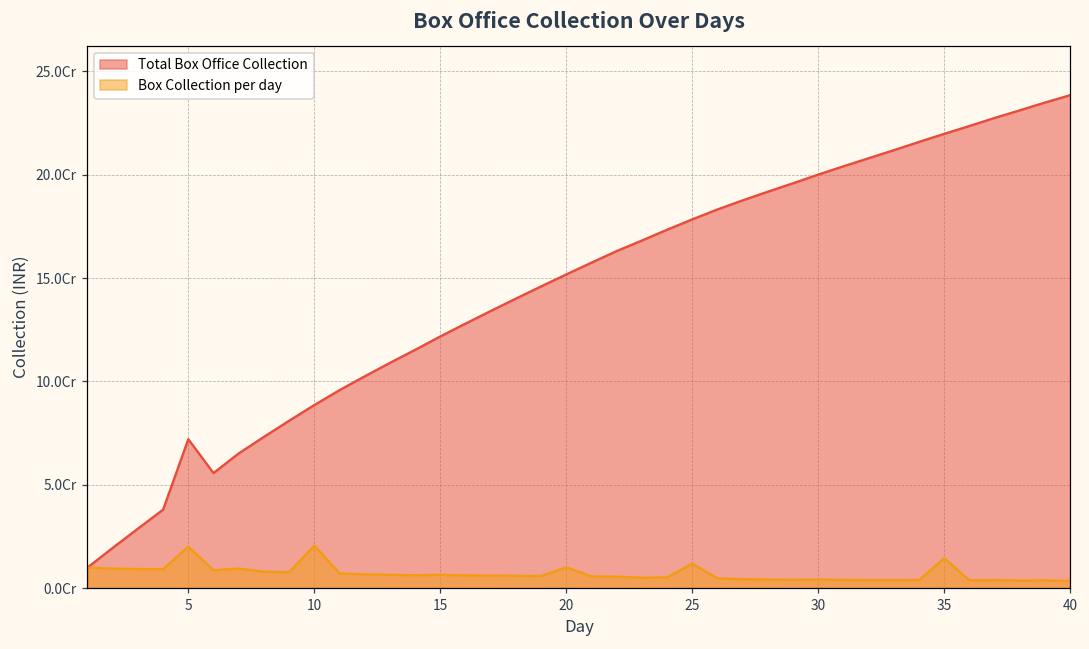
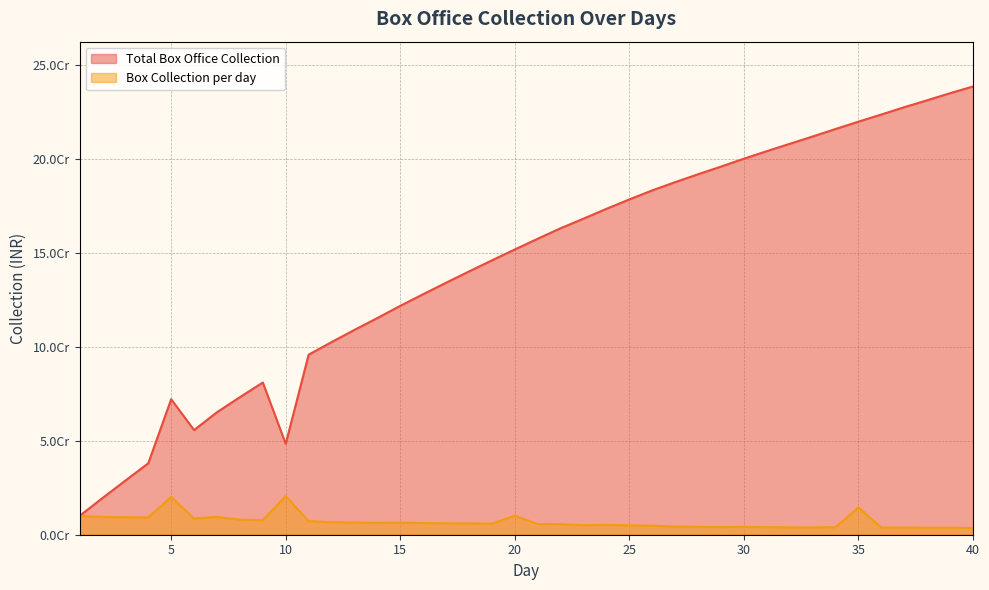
Total Box Office Collection, 10: 8.9Cr -> 4.8Cr
Box Collection per day, 25: 1.2Cr -> 0.5Cr
